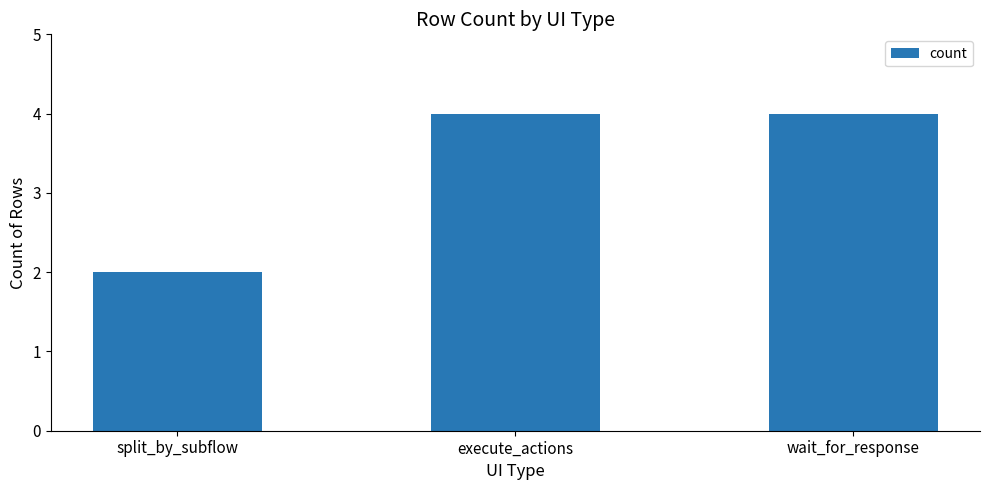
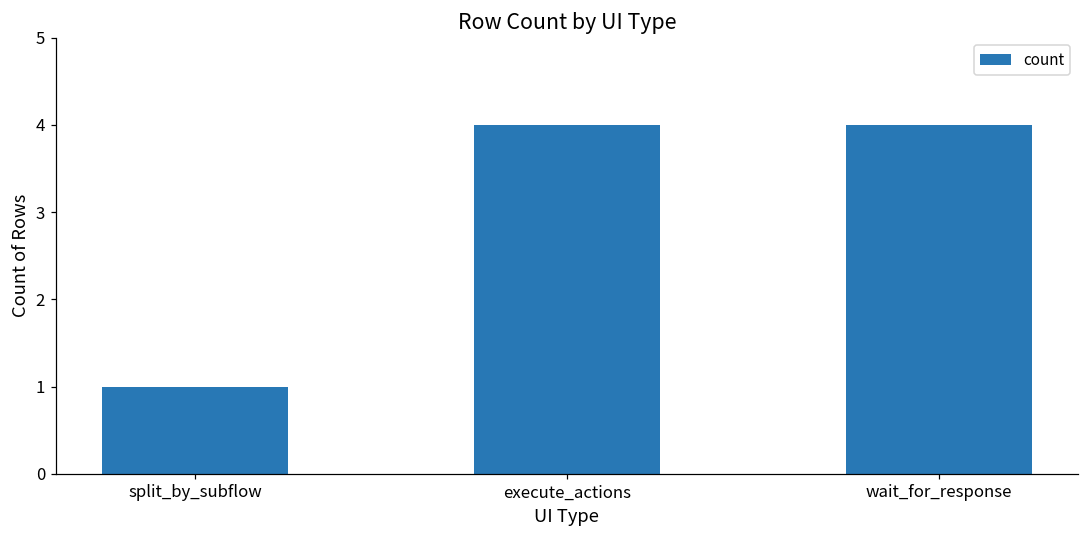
split_by_subflow: 2 -> 1
